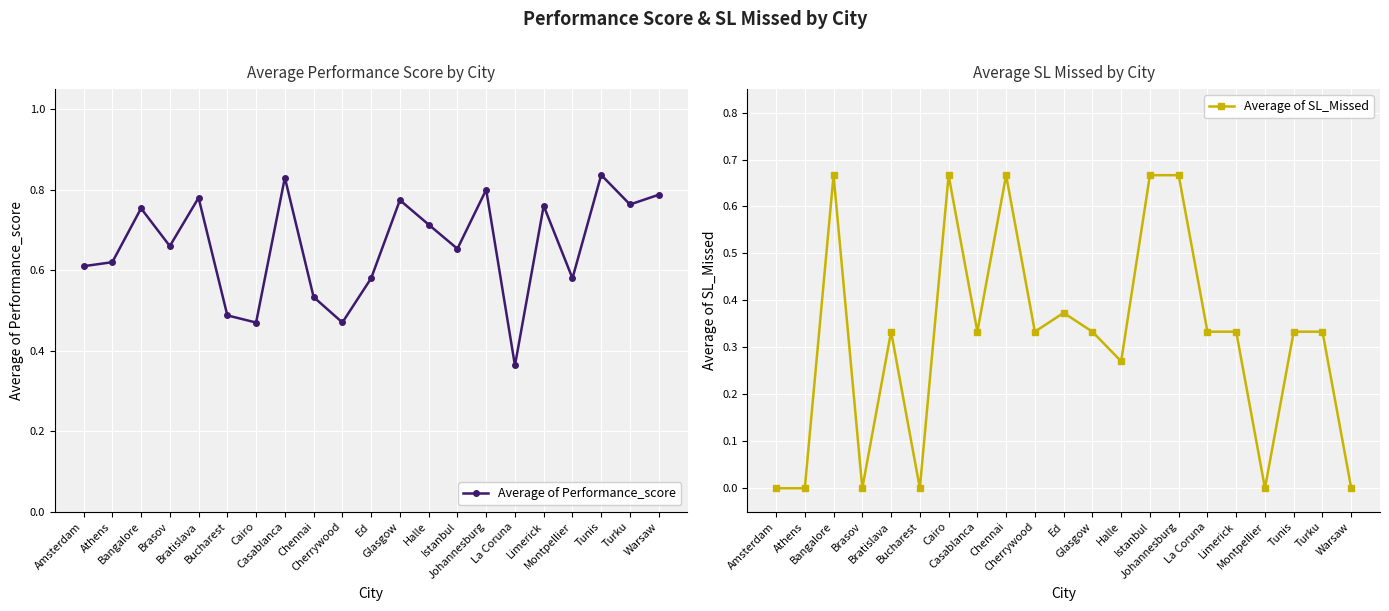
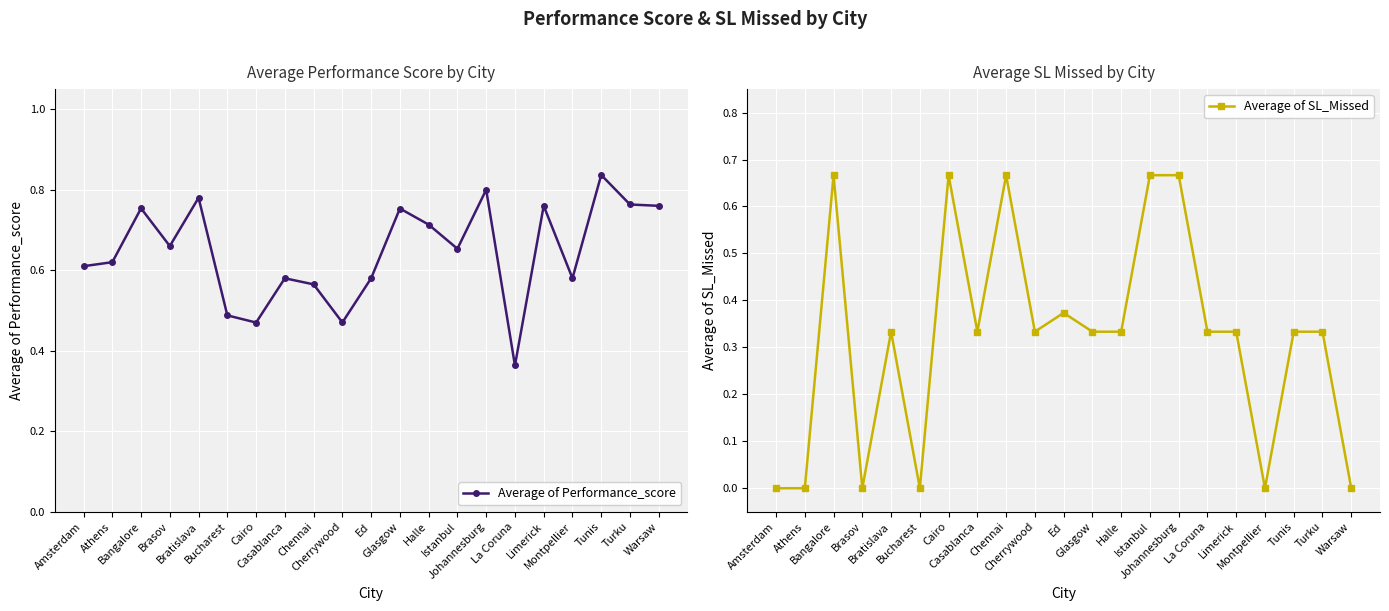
Average Performance Score by City, Casablanca: 0.83 -> 0.58
Average Performance Score by City, Chennai: 0.53 -> 0.56
Average Performance Score by City, Glasgow: 0.77 -> 0.75
Average Performance Score by City, Warsaw: 0.79 -> 0.76
Average SL Missed by City, Halle: 0.27 -> 0.33
